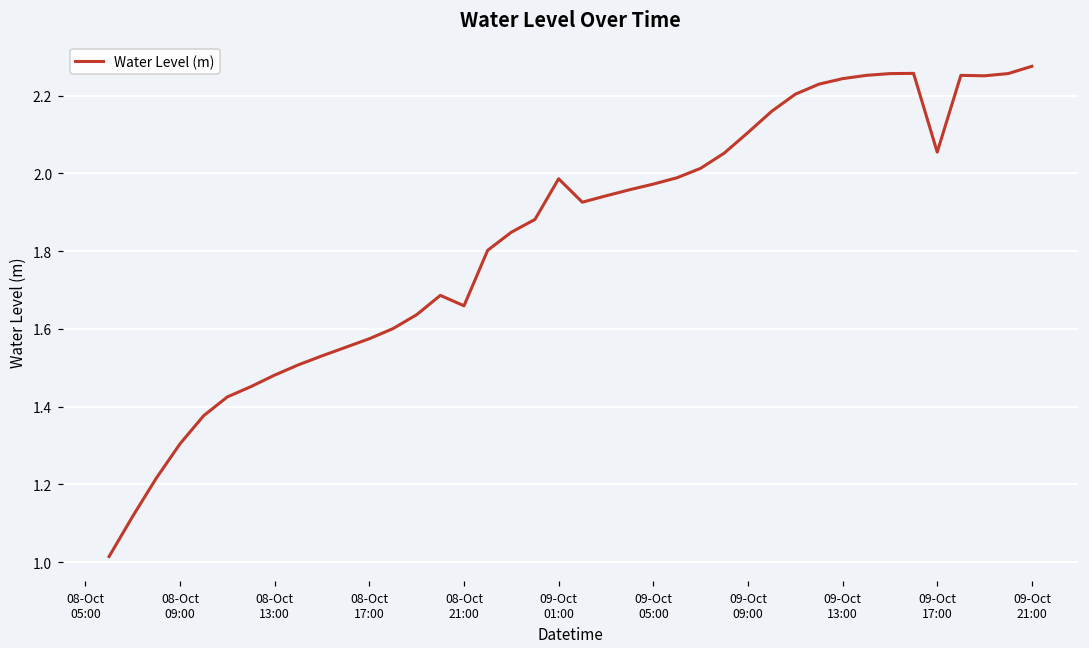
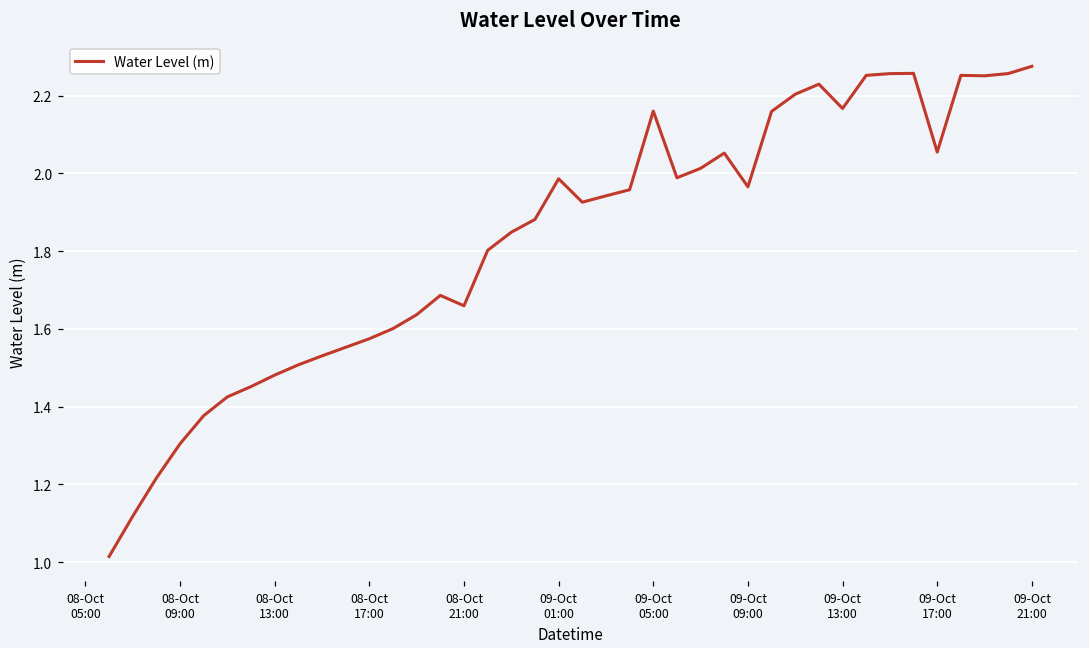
09-Oct 05:00: 1.97 -> 2.16
09-Oct 09:00: 2.11 -> 1.97
09-Oct 13:00: 2.24 -> 2.17
